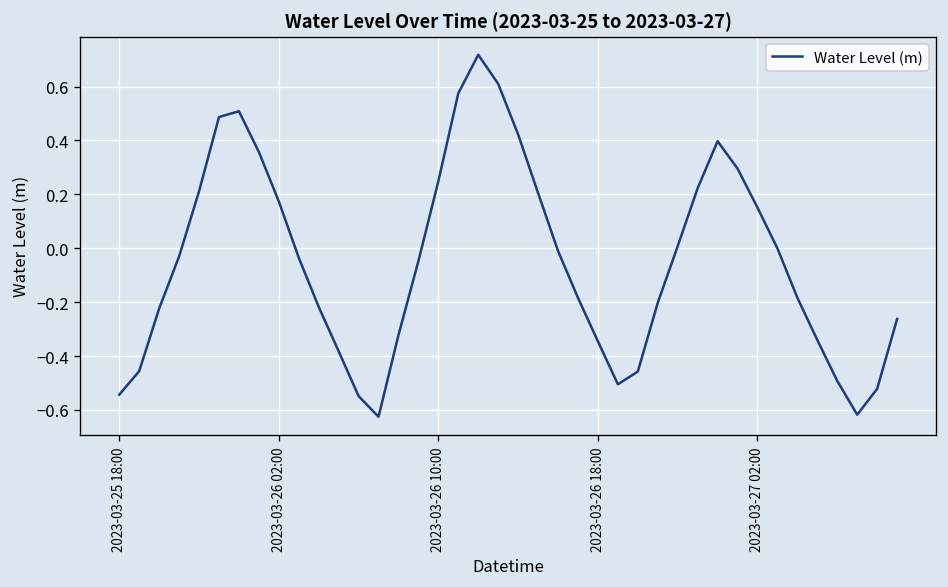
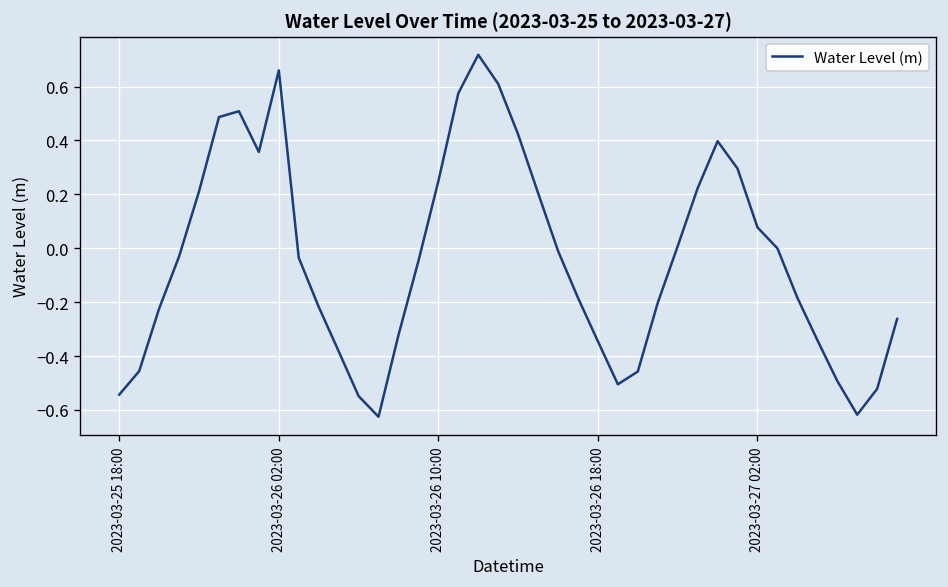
2023-03-26 02:00: 0.17 -> 0.66
2023-03-27 02:00: 0.15 -> 0.08
